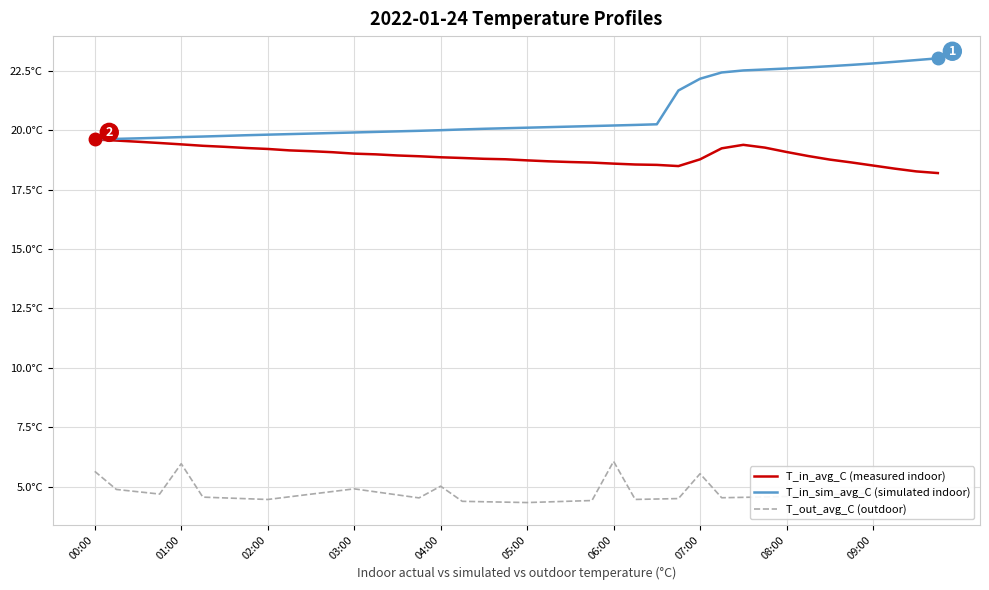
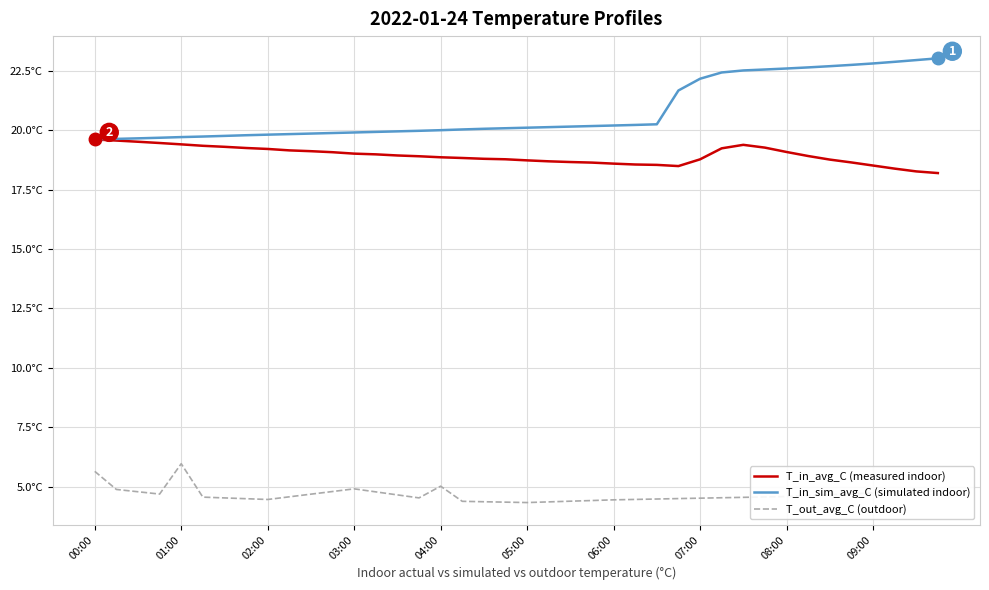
T_out_avg_C (outdoor), 06:00: 6.1°C -> 4.5°C
T_out_avg_C (outdoor), 07:00: 5.6°C -> 4.5°C
